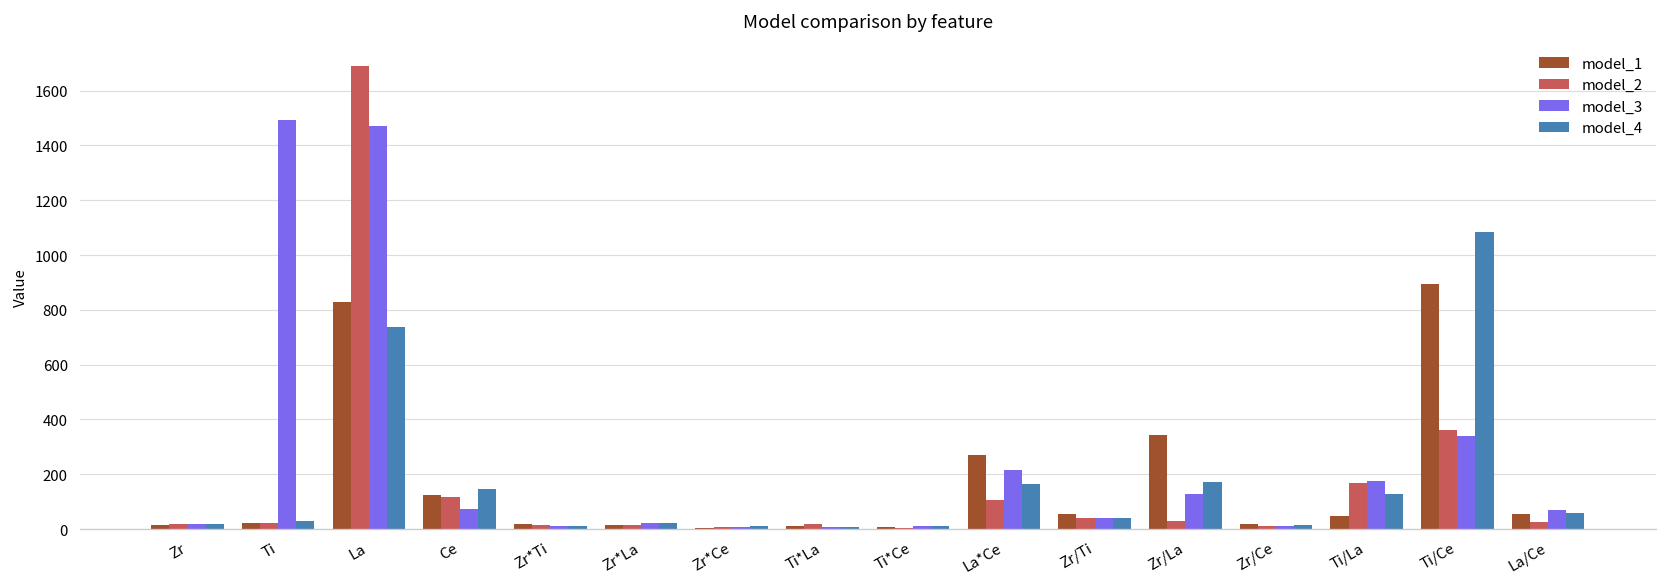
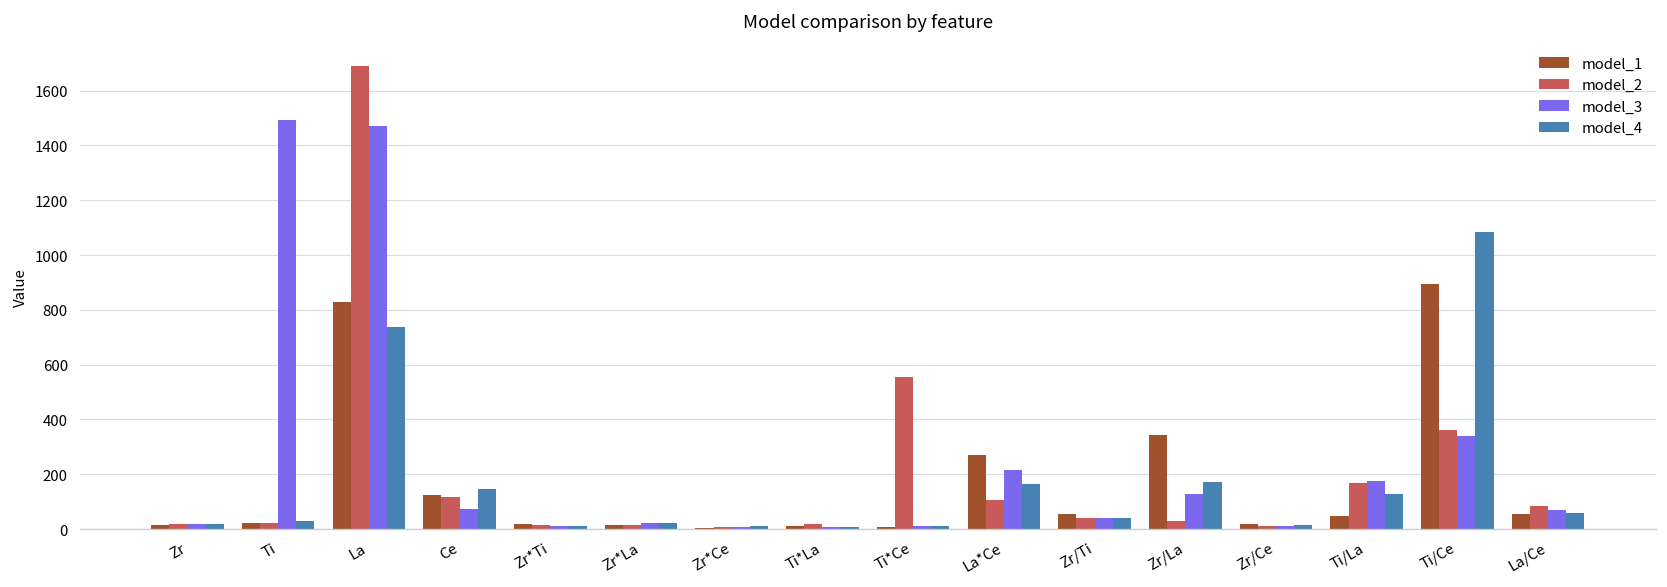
model_2, Ti*Ce: 10 -> 560
model_2, La/Ce: 30 -> 80
